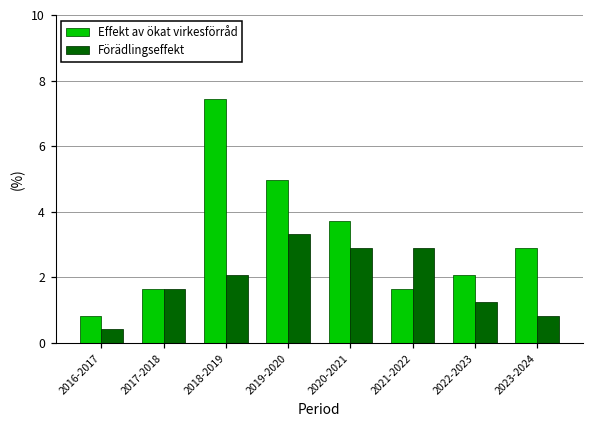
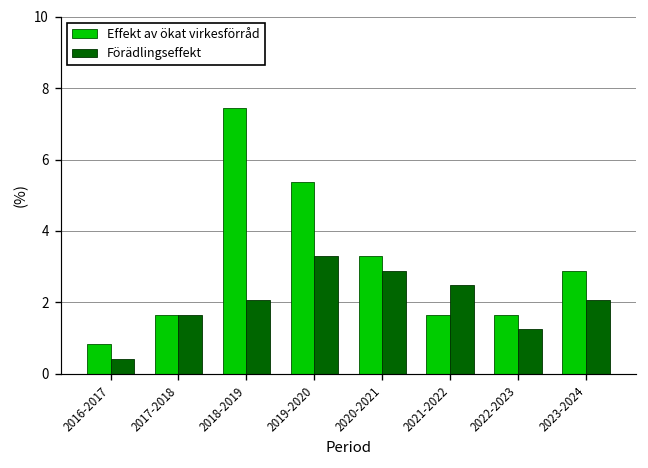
Effekt av ökat virkesförråd, 2019-2020: 5.0 -> 5.4
Effekt av ökat virkesförråd, 2020-2021: 3.7 -> 3.3
Förädlingseffekt, 2021-2022: 2.9 -> 2.5
Effekt av ökat virkesförråd, 2022-2023: 2.1 -> 1.7
Förädlingseffekt, 2023-2024: 0.8 -> 2.1
